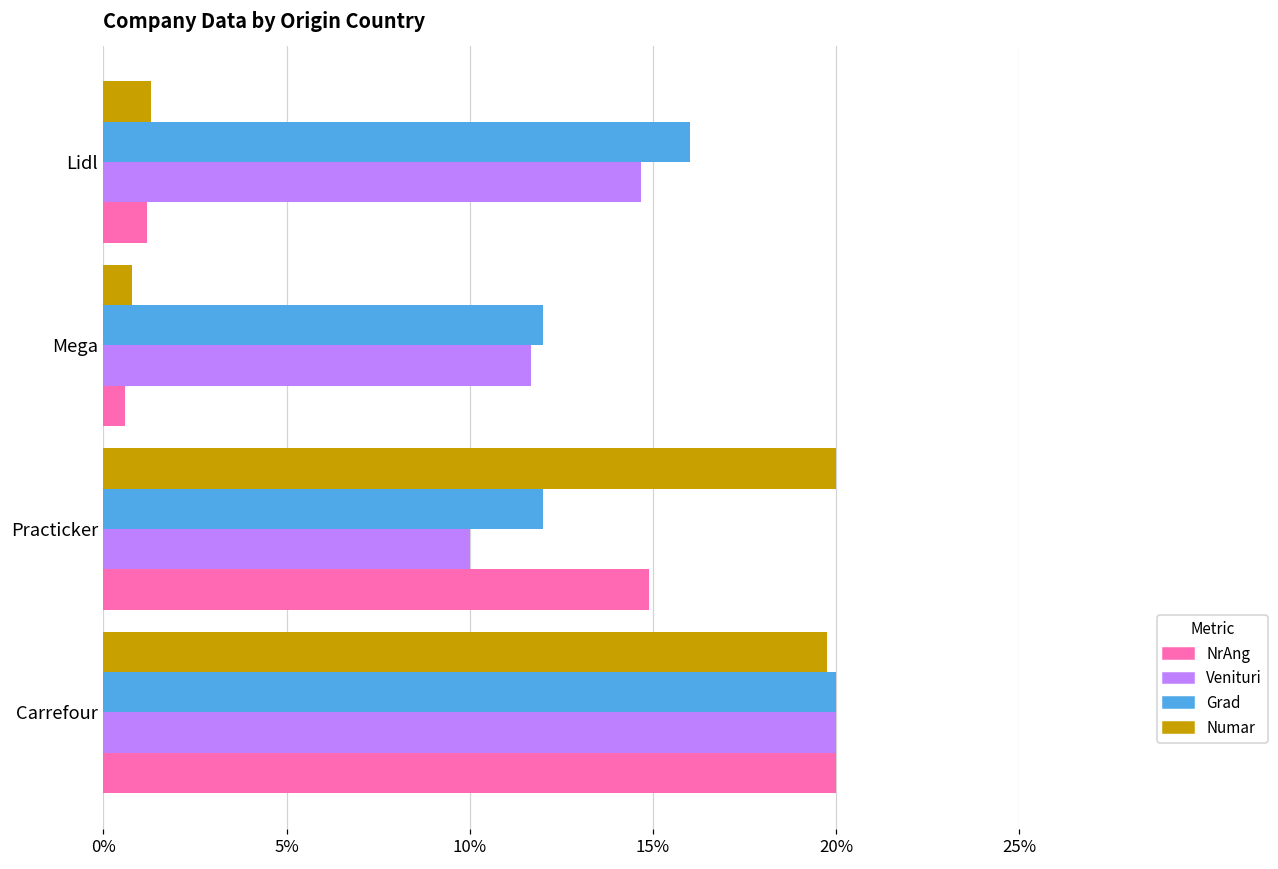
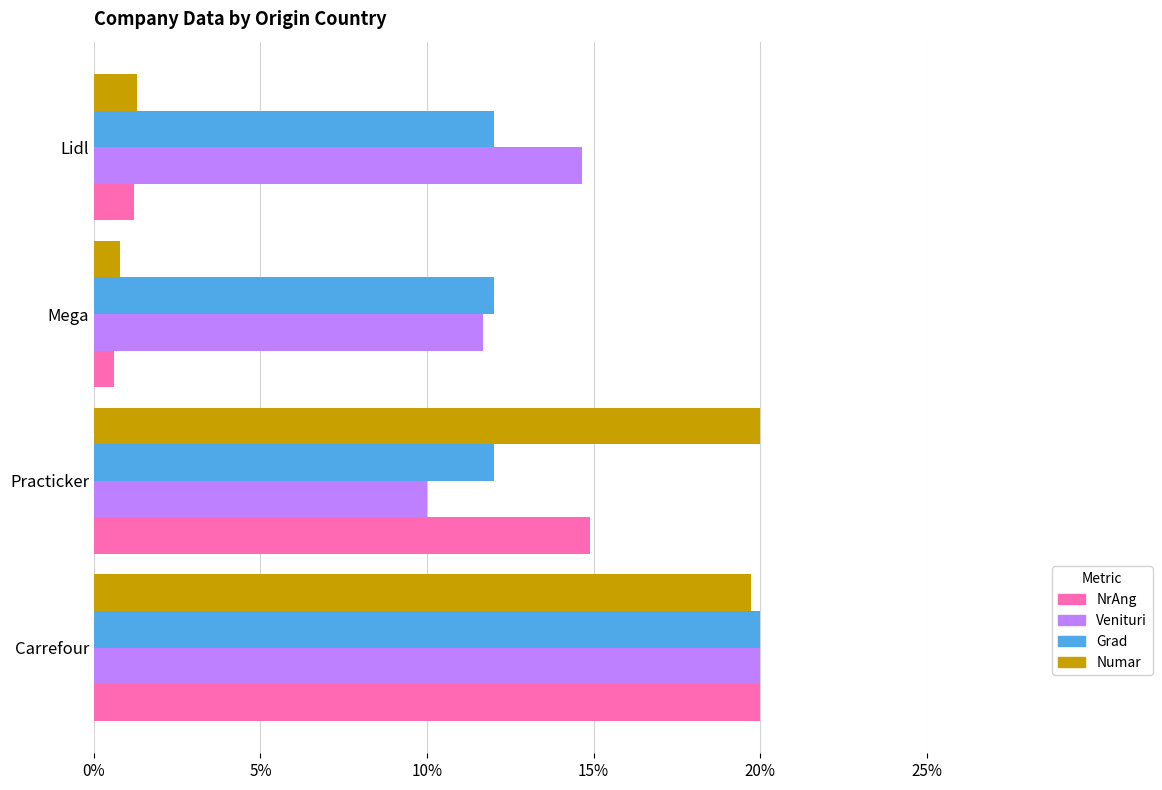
Grad, Lidl: 16.0% -> 12.0%
